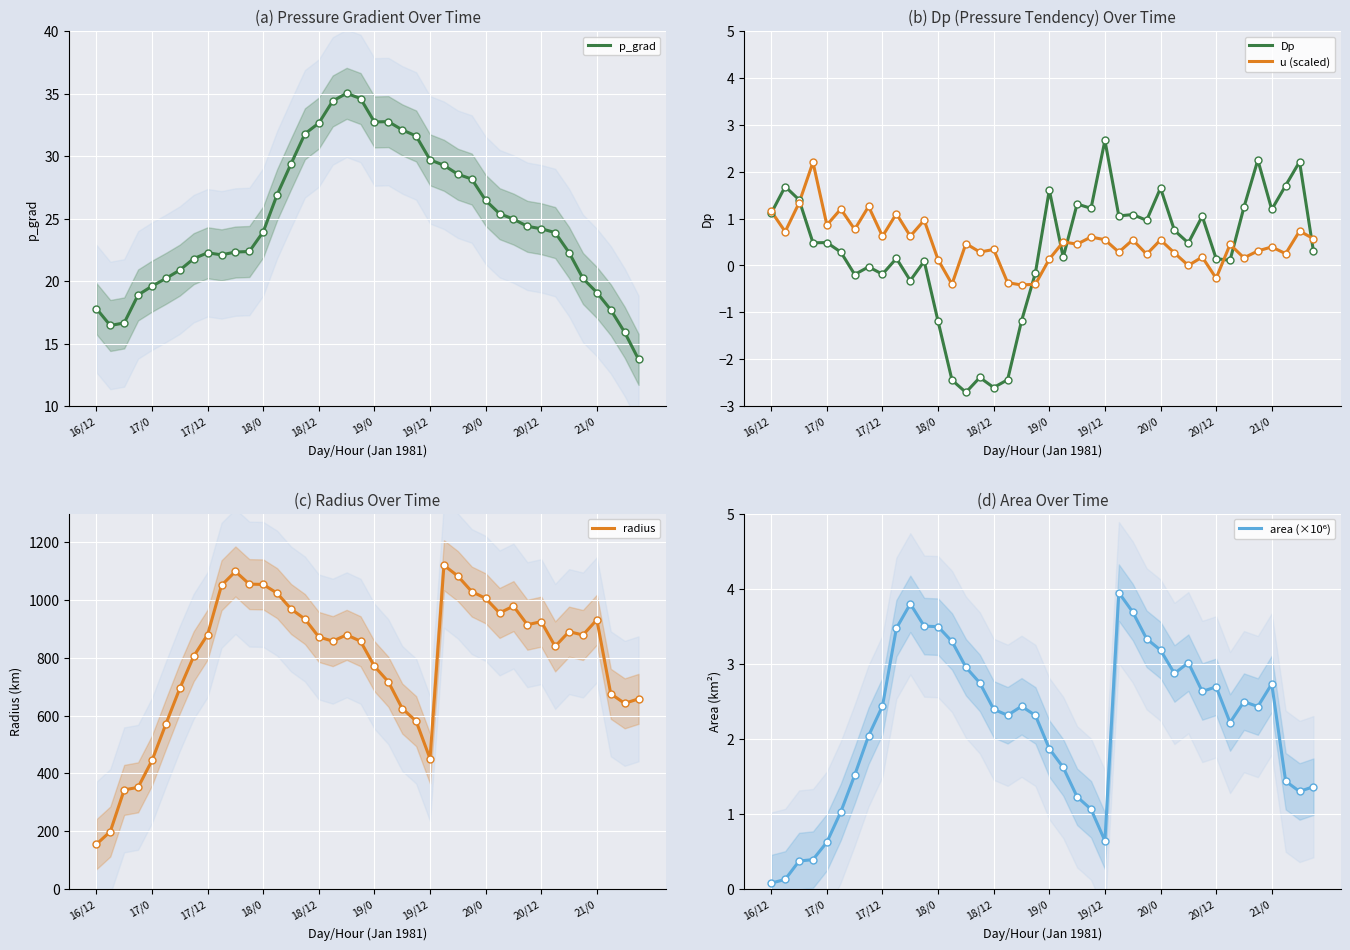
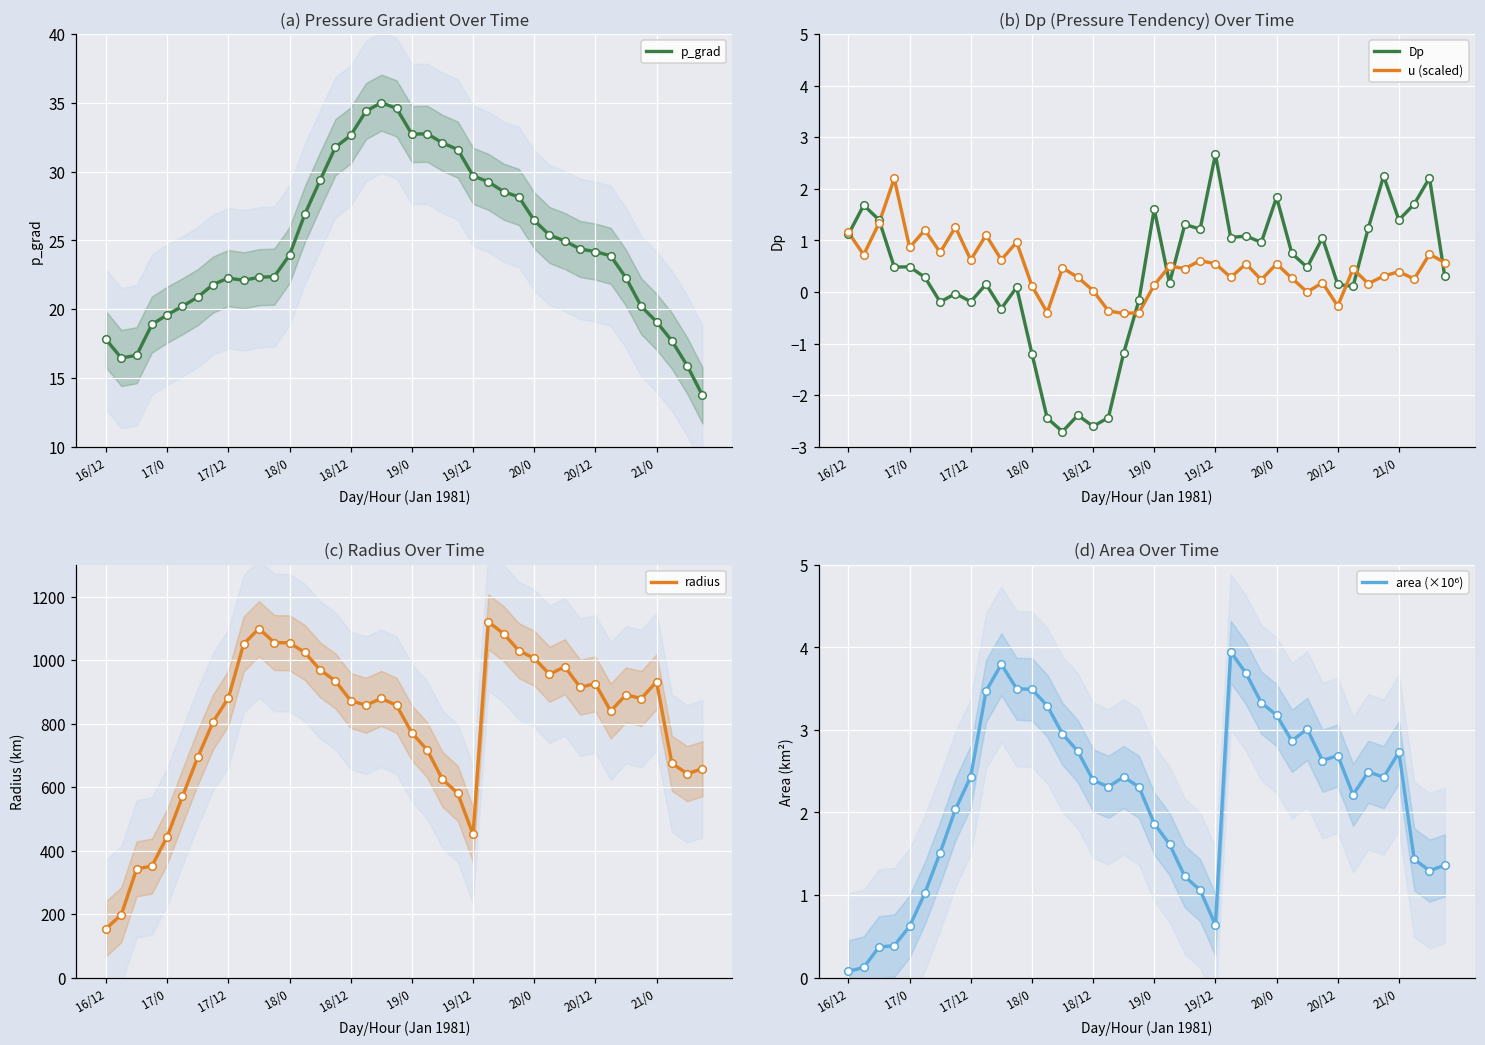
(b) Dp (Pressure Tendency) Over Time, u (scaled), 18/12: 0.3 -> 0.0
(b) Dp (Pressure Tendency) Over Time, Dp, 20/0: 1.7 -> 1.8
(b) Dp (Pressure Tendency) Over Time, Dp, 21/0: 1.2 -> 1.4
